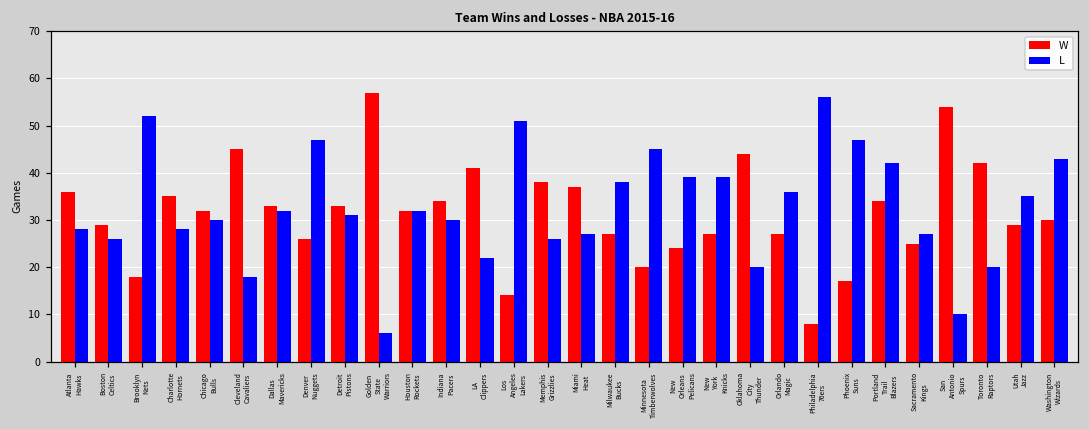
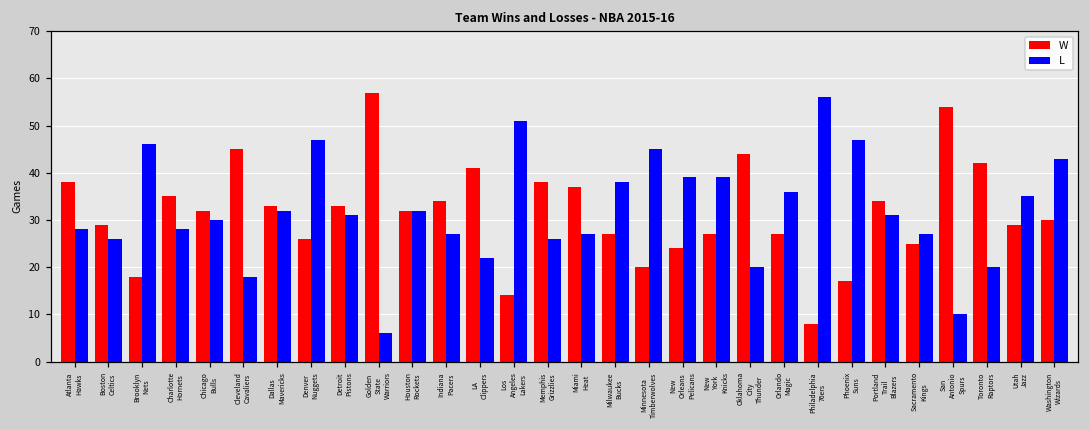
W, Atlanta Hawks: 36 -> 38
L, Brooklyn Nets: 52 -> 46
L, Indiana Pacers: 30 -> 27
L, Portland Trail Blazers: 42 -> 31
